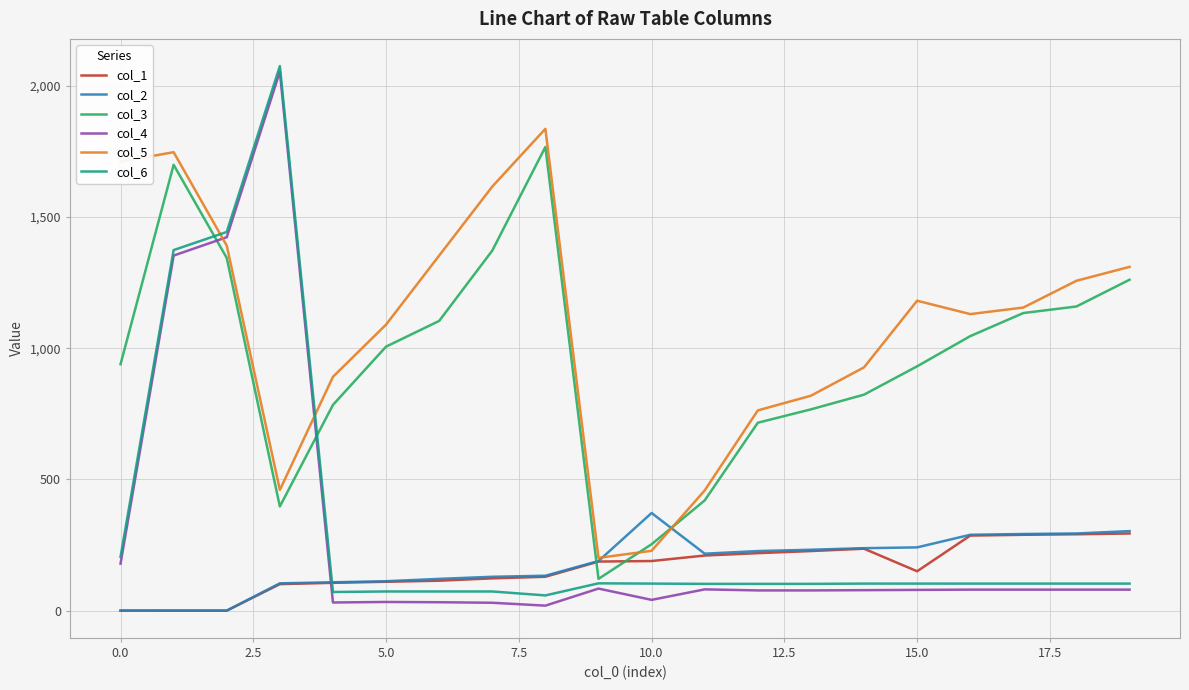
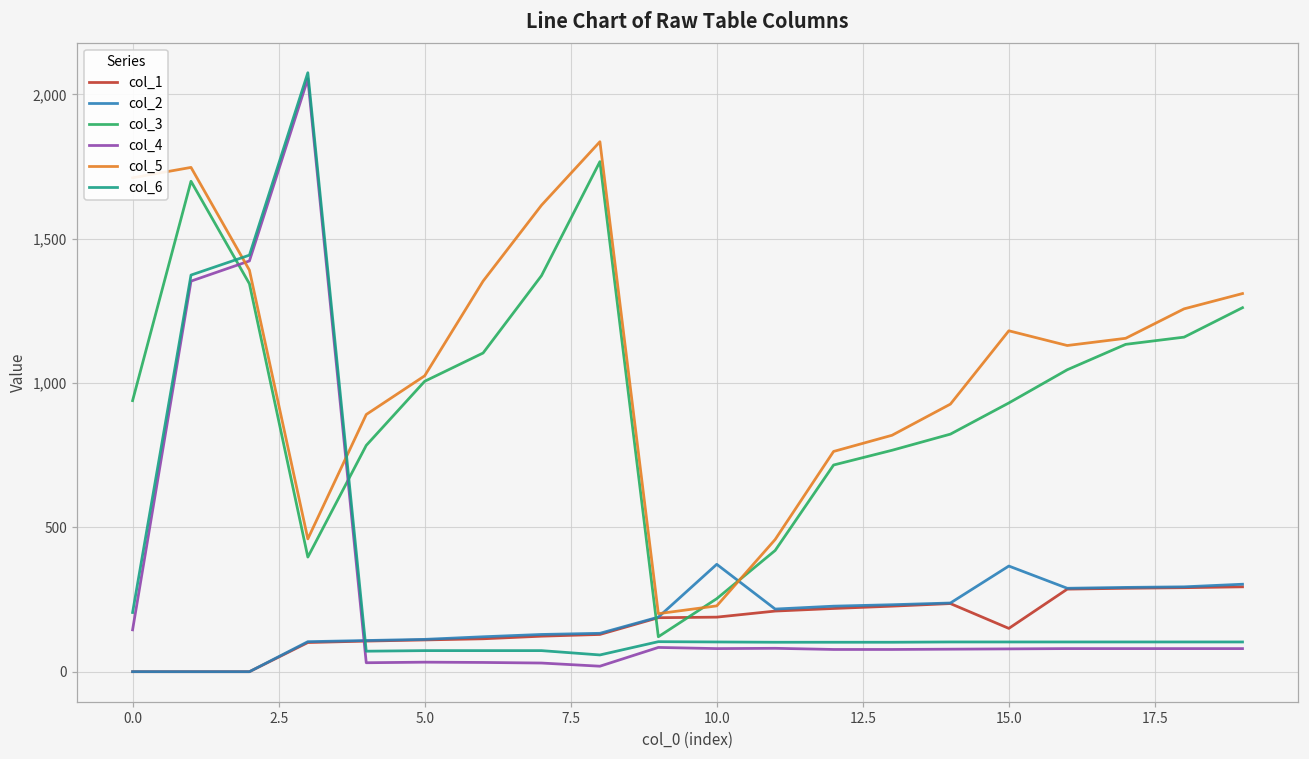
col_4, 0.0: 180 -> 150
col_5, 5.0: 1,090 -> 1,030
col_4, 10.0: 40 -> 80
col_2, 15.0: 240 -> 370
